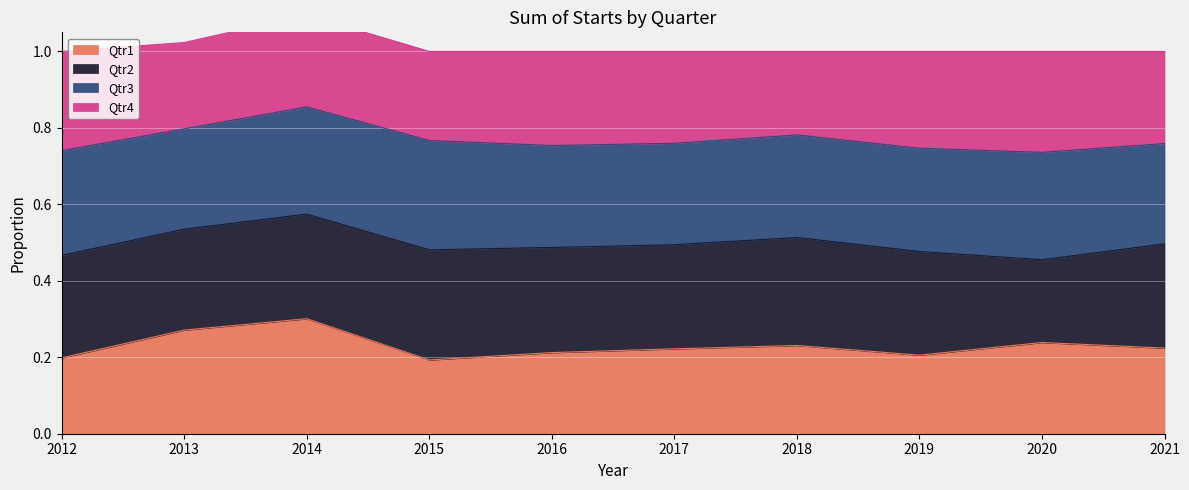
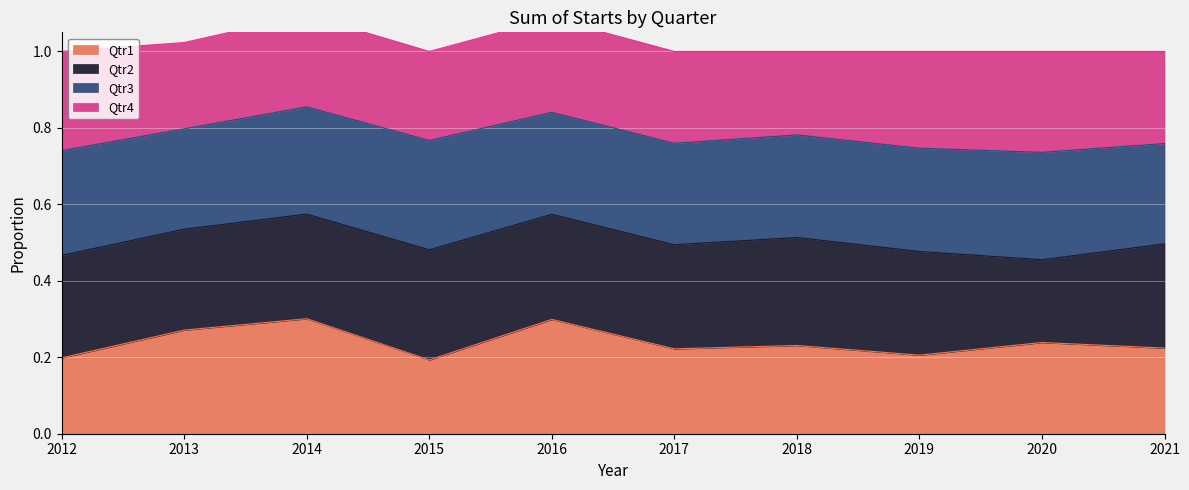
Qtr1, 2016: 0.21 -> 0.30
